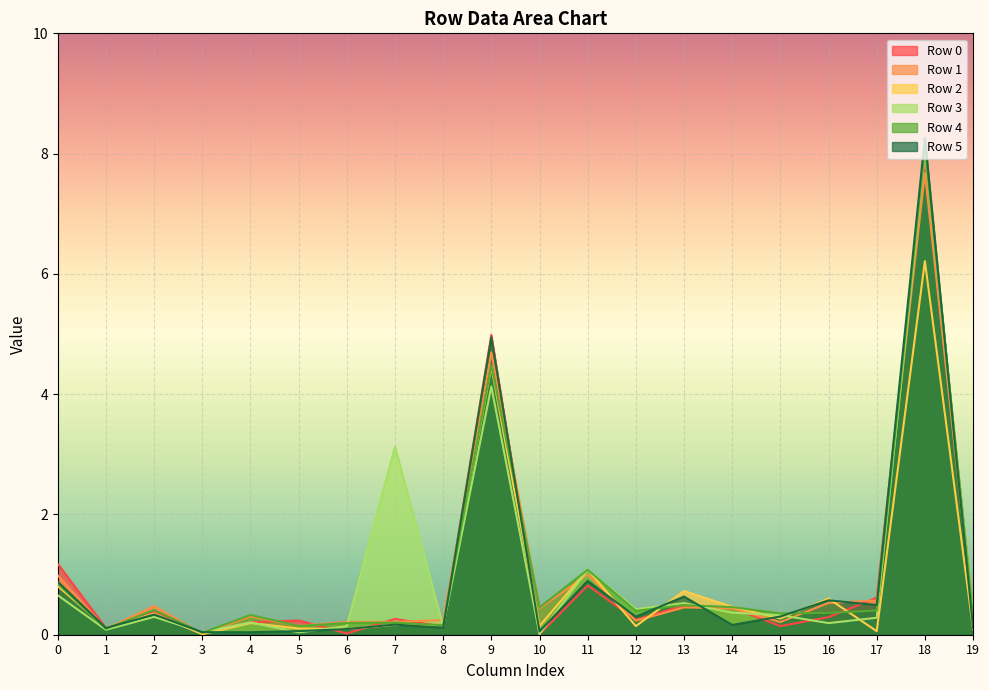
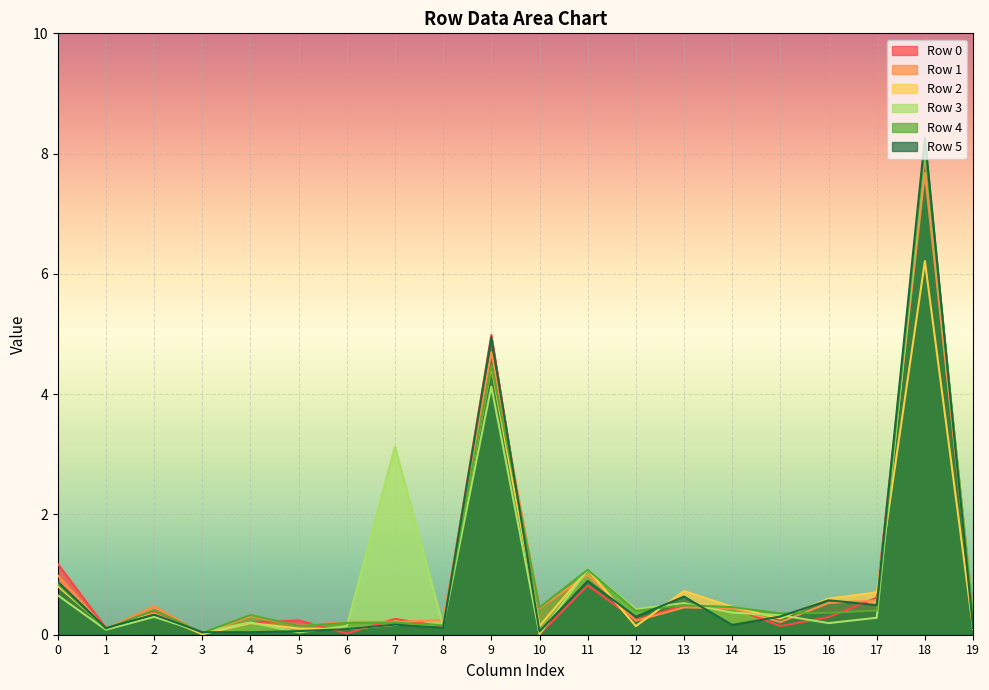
Row 2, 17: 0.1 -> 0.7
